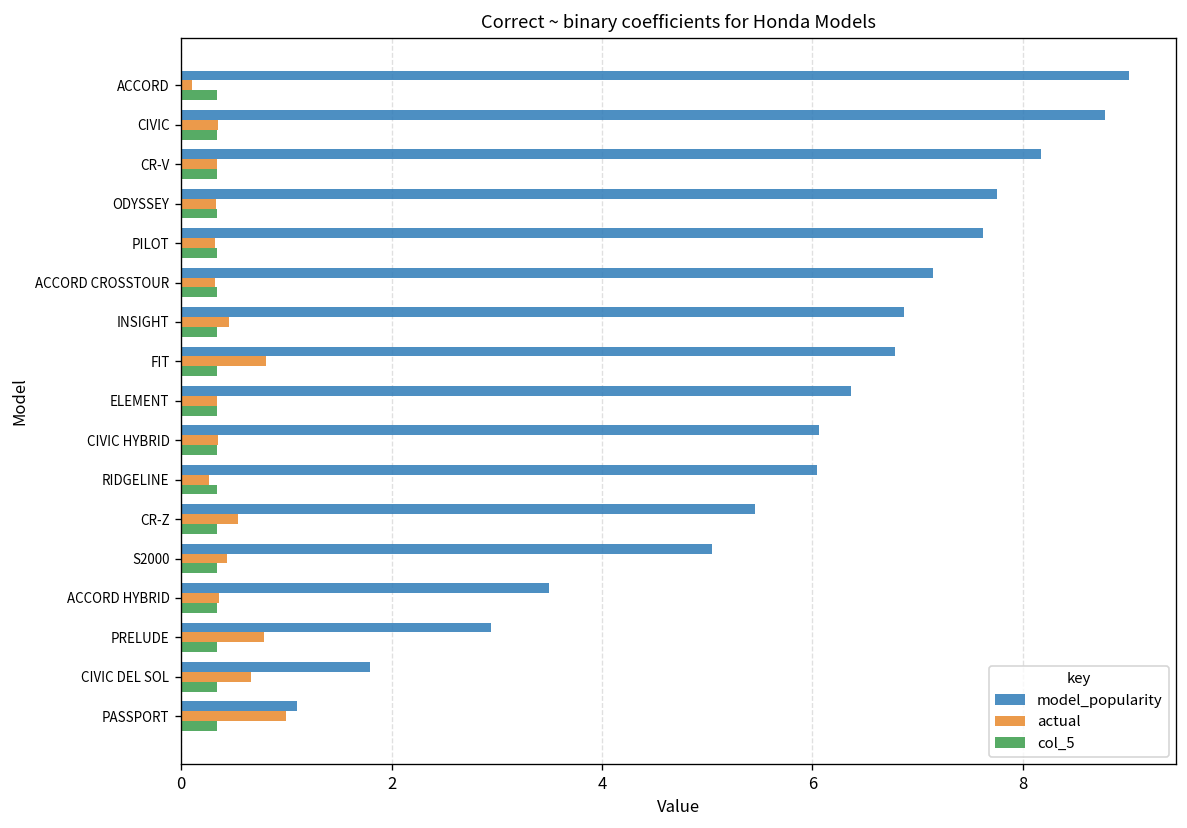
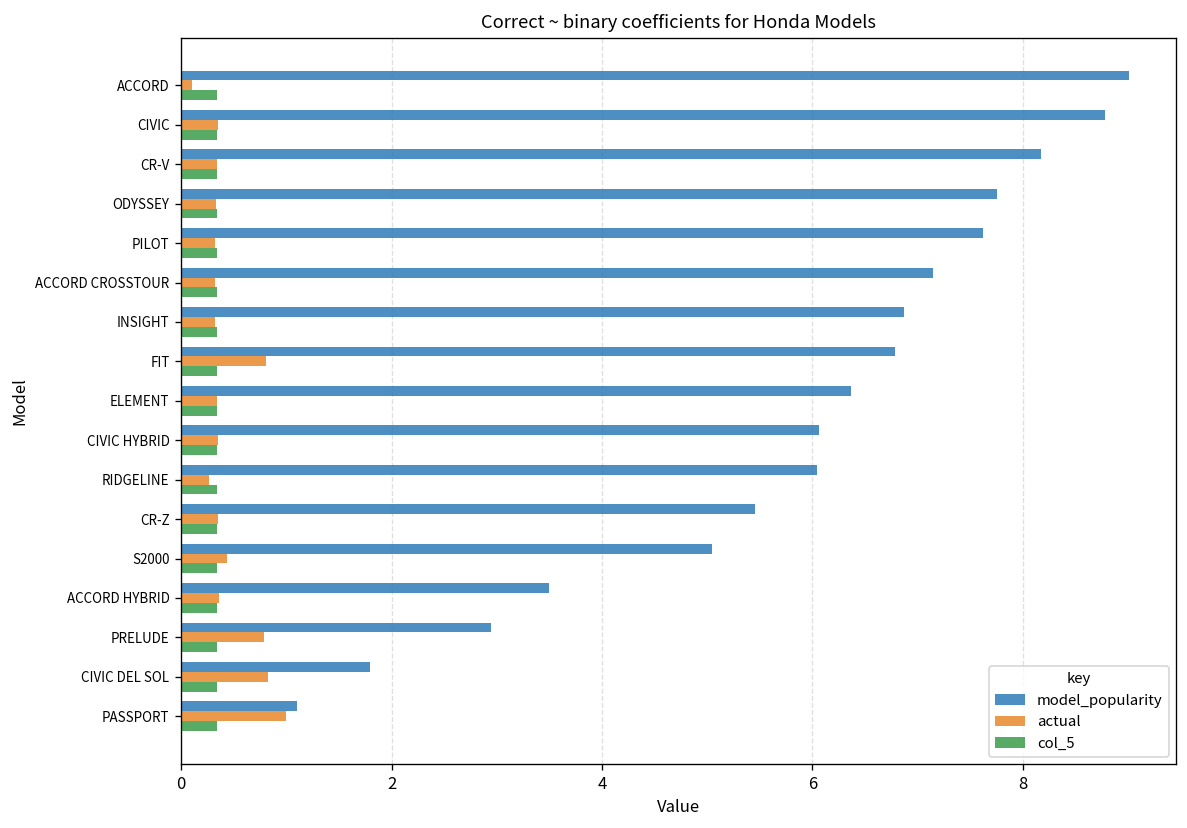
actual, INSIGHT: 0.5 -> 0.3
actual, CR-Z: 0.5 -> 0.4
actual, CIVIC DEL SOL: 0.7 -> 0.8
